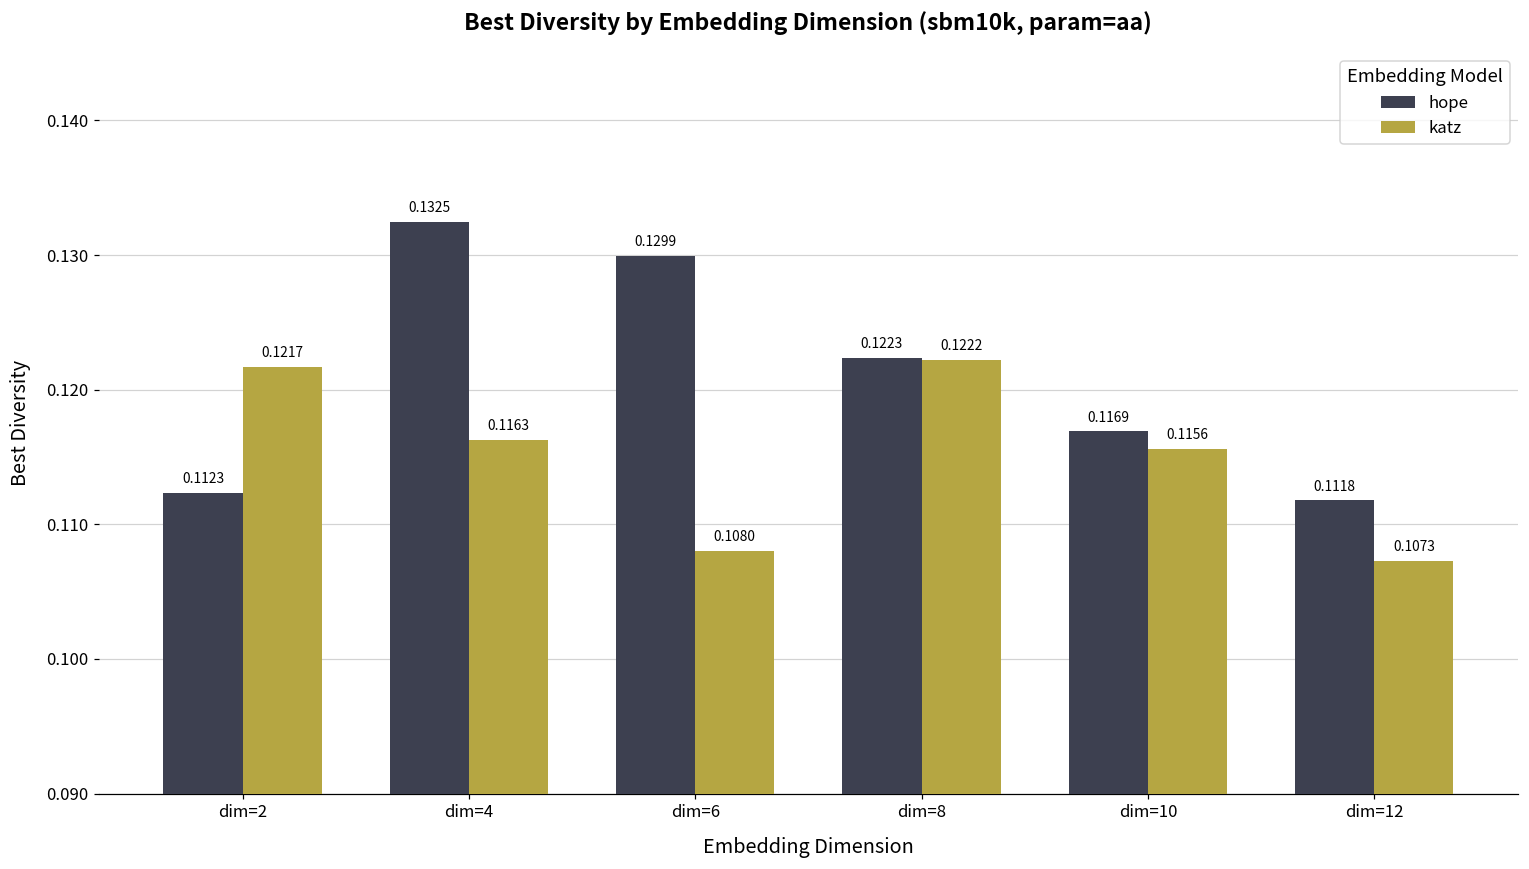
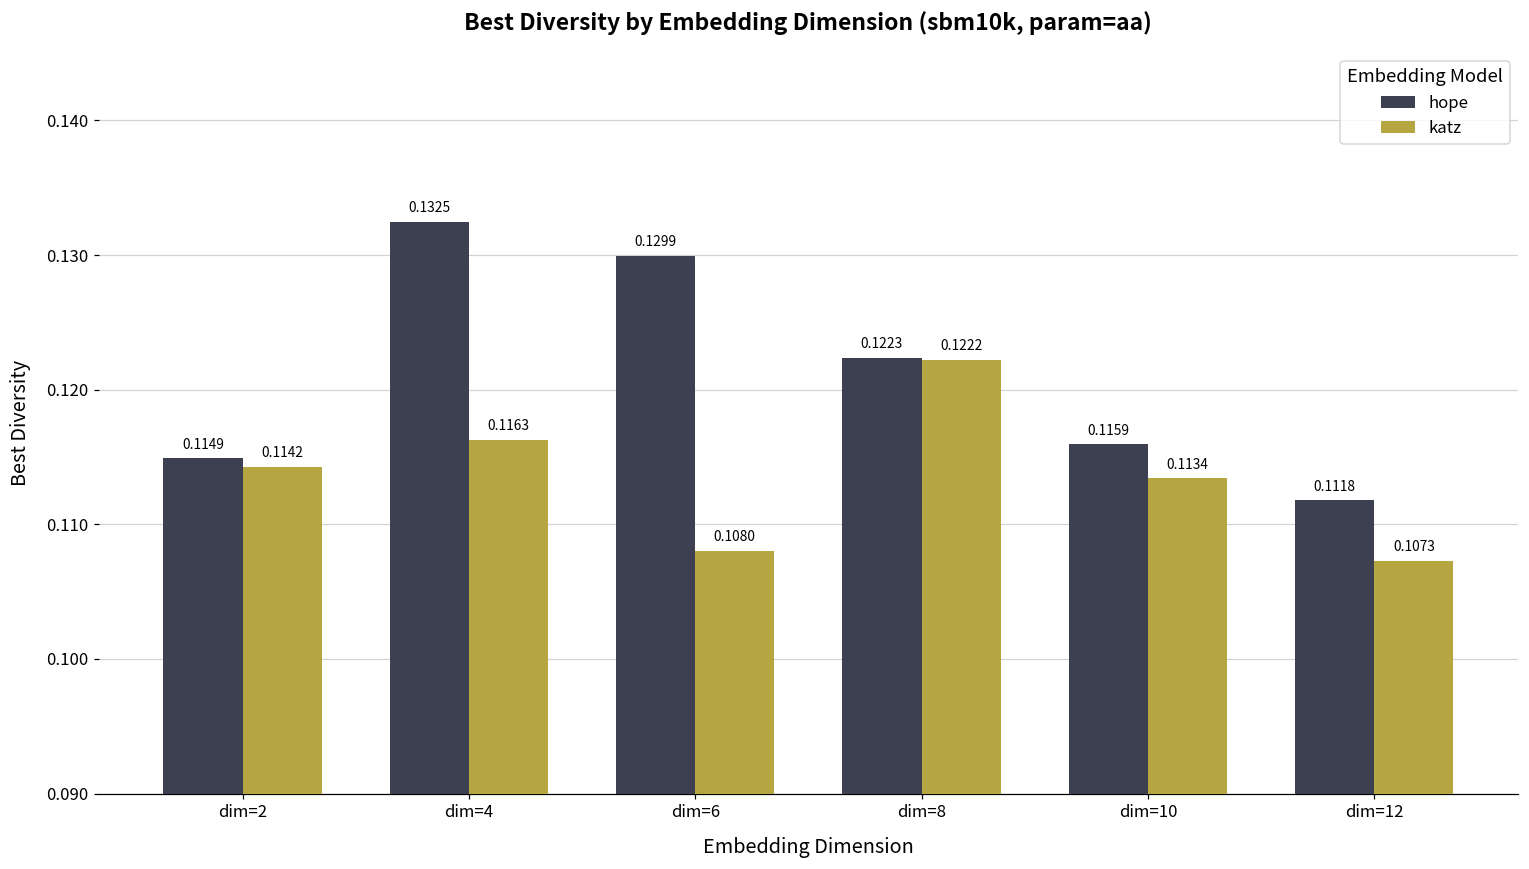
hope, dim=2: 0.1123 -> 0.1149
katz, dim=2: 0.1217 -> 0.1142
hope, dim=10: 0.1169 -> 0.1159
katz, dim=10: 0.1156 -> 0.1134
